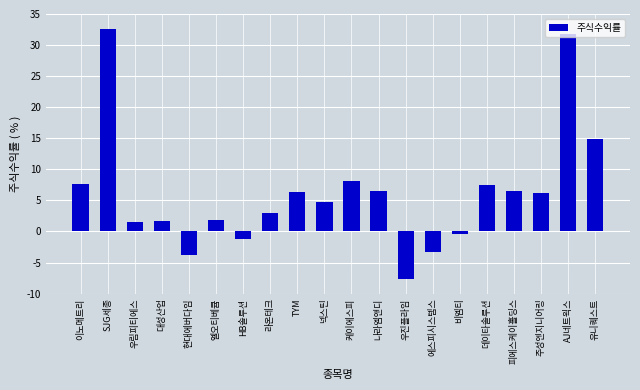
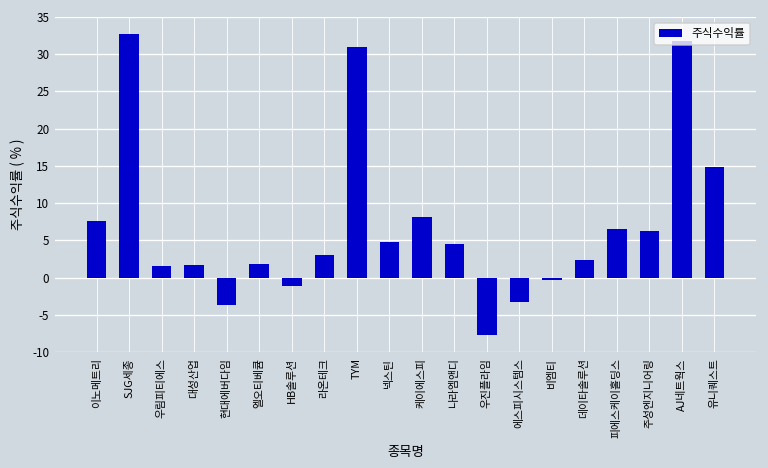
TYM: 6 -> 31
나라엠앤디: 6 -> 5
데이타솔루션: 8 -> 2
